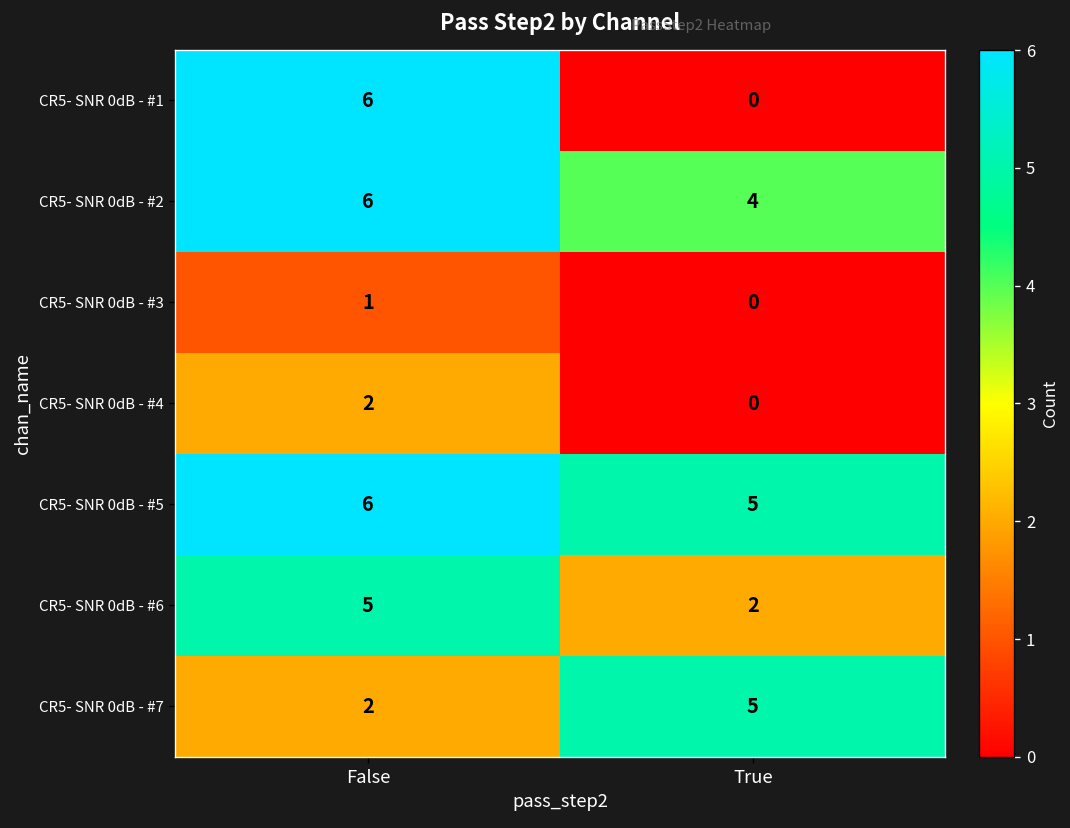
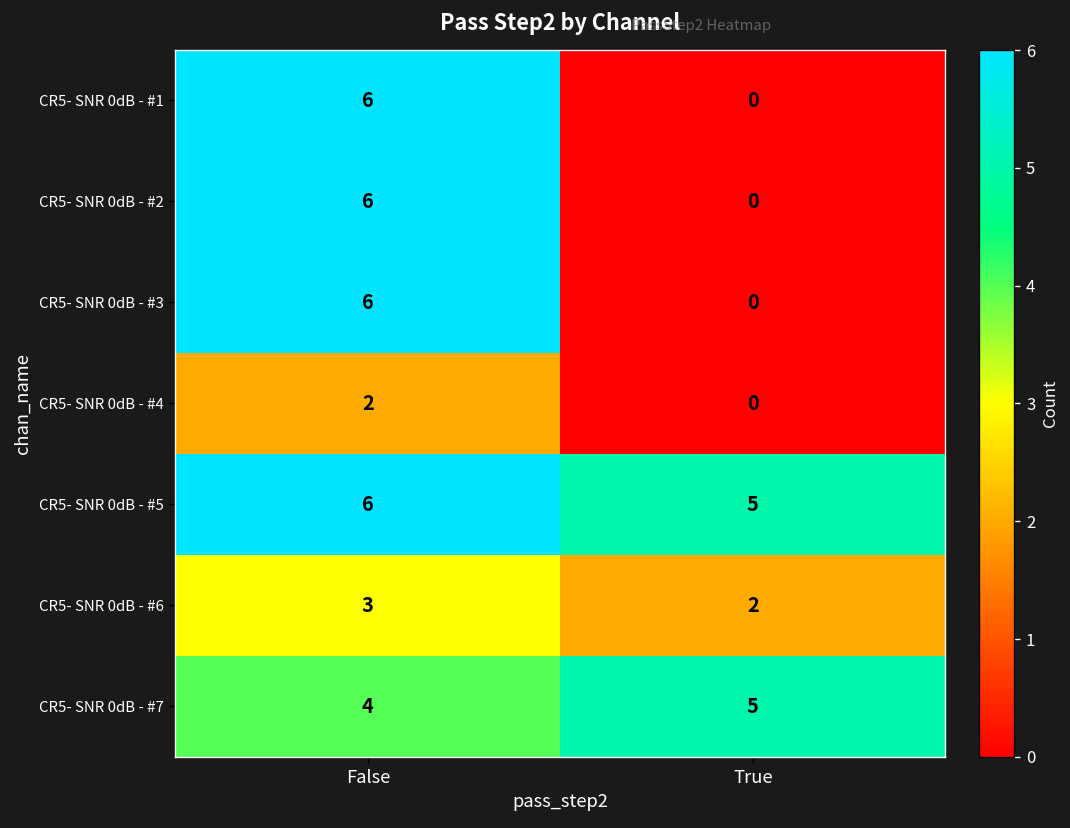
CR5- SNR 0dB - #2, True: 4 -> 0
CR5- SNR 0dB - #3, False: 1 -> 6
CR5- SNR 0dB - #6, False: 5 -> 3
CR5- SNR 0dB - #7, False: 2 -> 4
